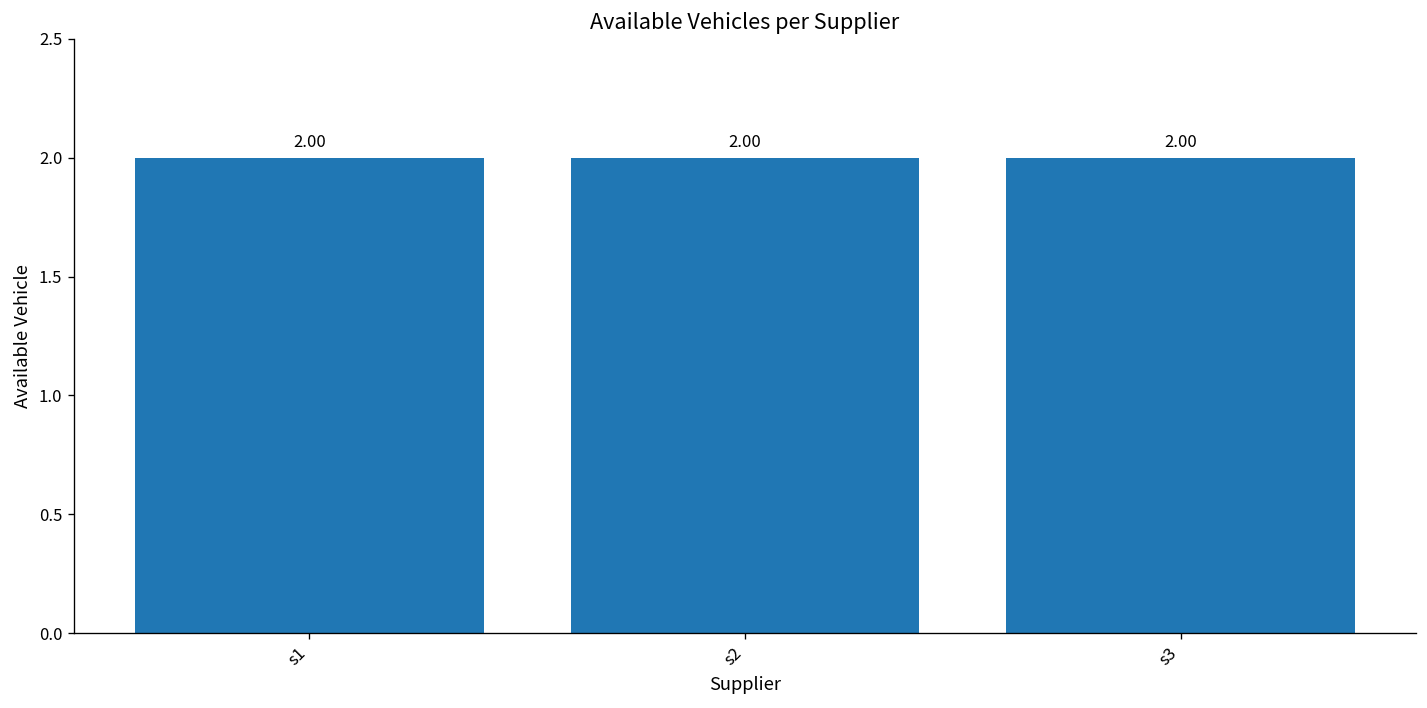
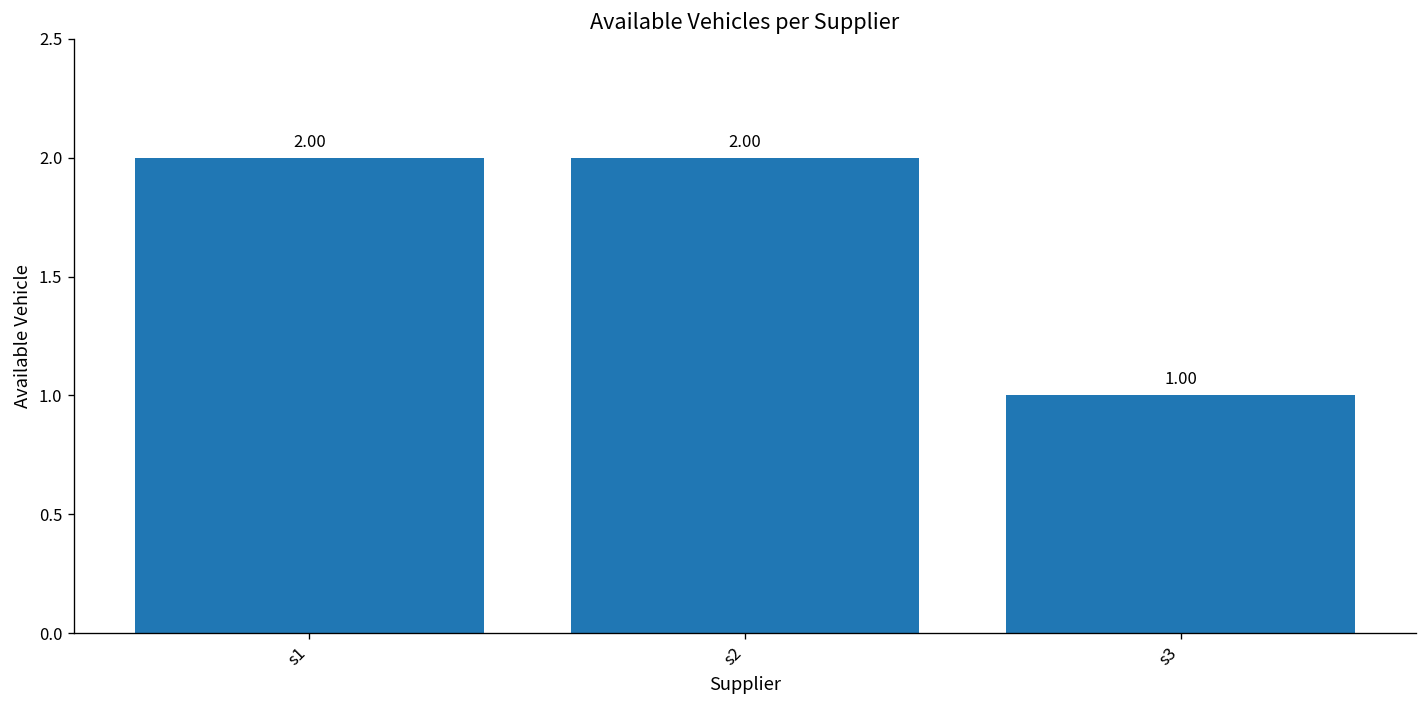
s3: 2.00 -> 1.00
